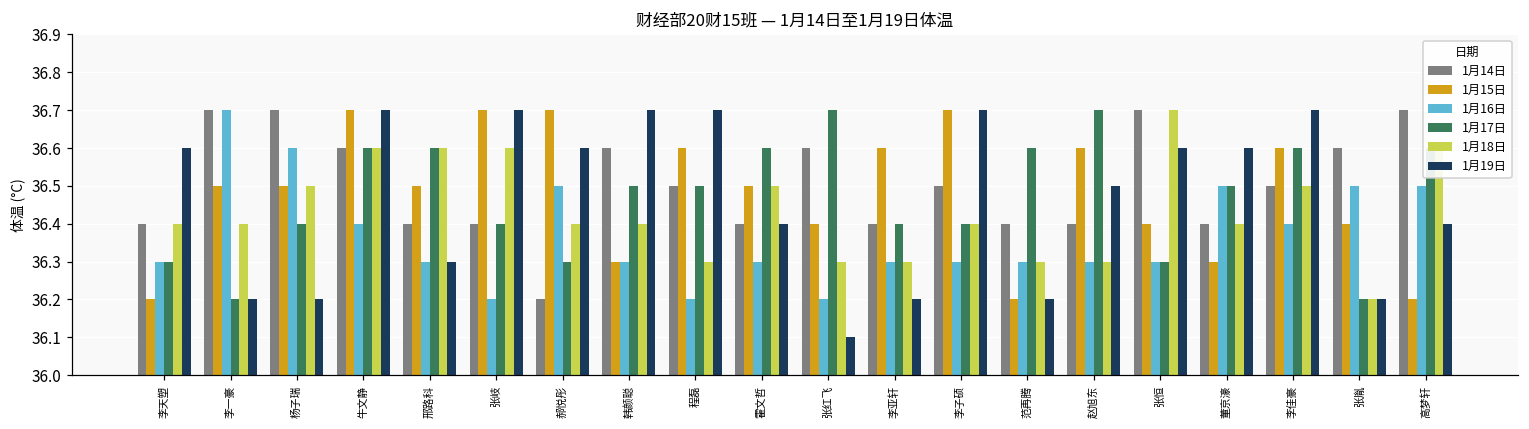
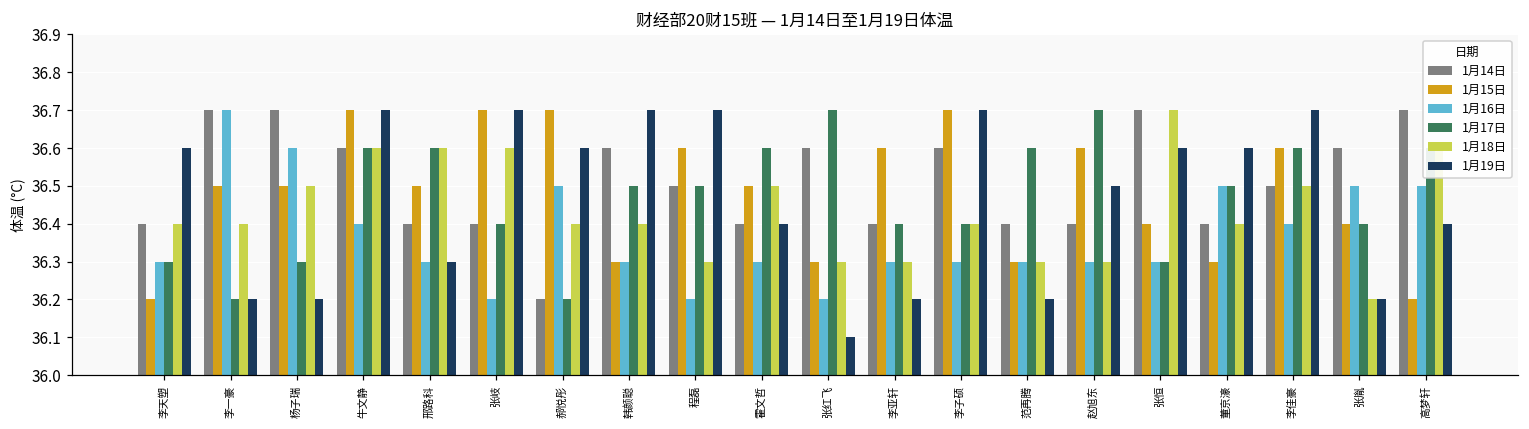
1月17日, 杨子瑞: 36.4 -> 36.3
1月17日, 郝悦彤: 36.3 -> 36.2
1月15日, 张红飞: 36.4 -> 36.3
1月14日, 李子硕: 36.5 -> 36.6
1月15日, 范再腾: 36.2 -> 36.3
1月17日, 张胤: 36.2 -> 36.4
